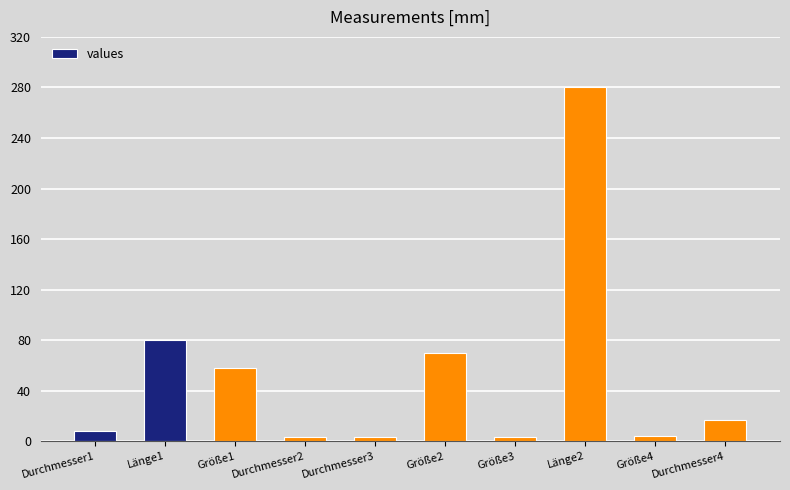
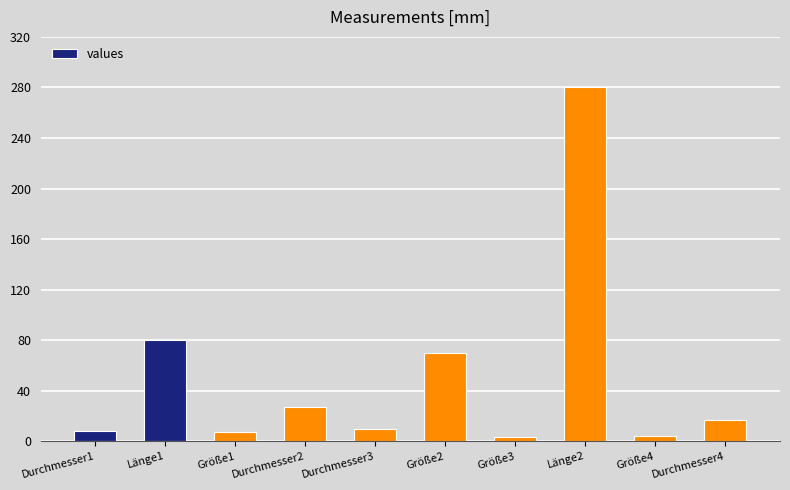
Größe1: 58 -> 7
Durchmesser2: 3 -> 27
Durchmesser3: 3 -> 10
